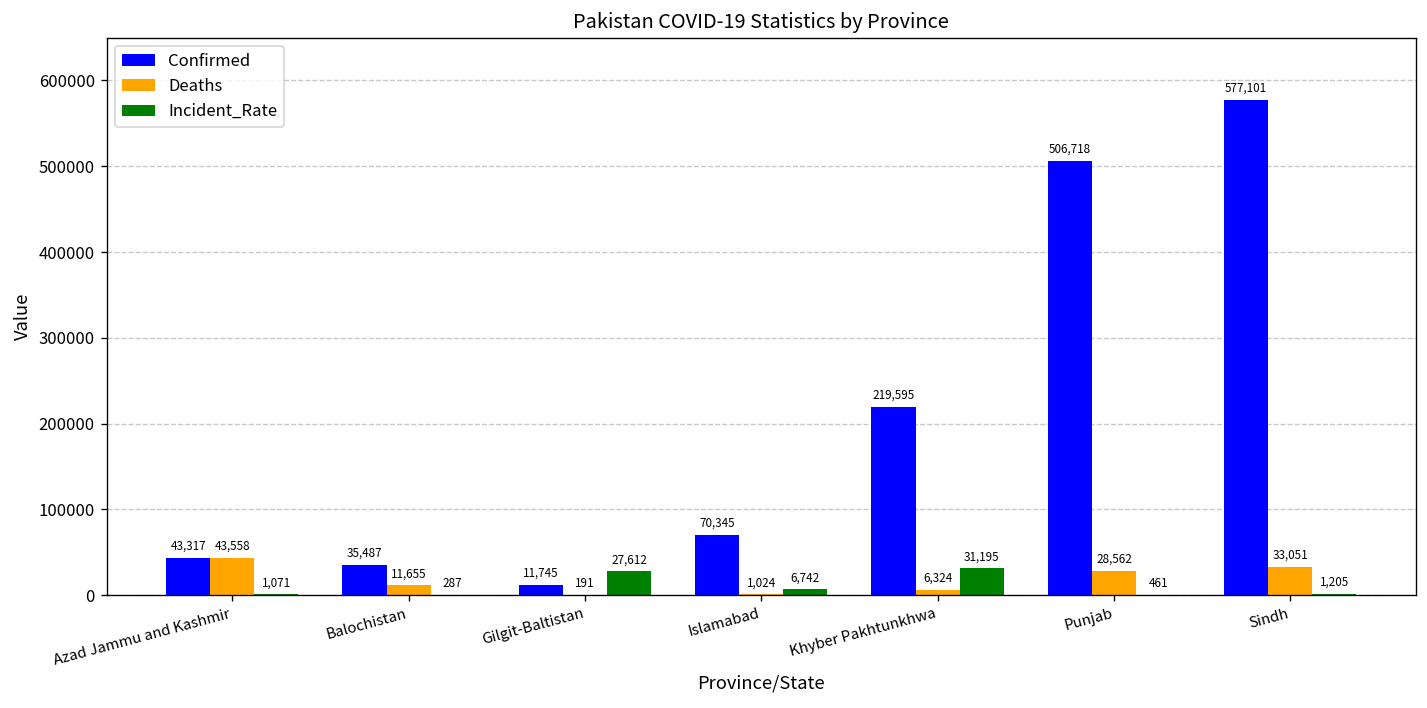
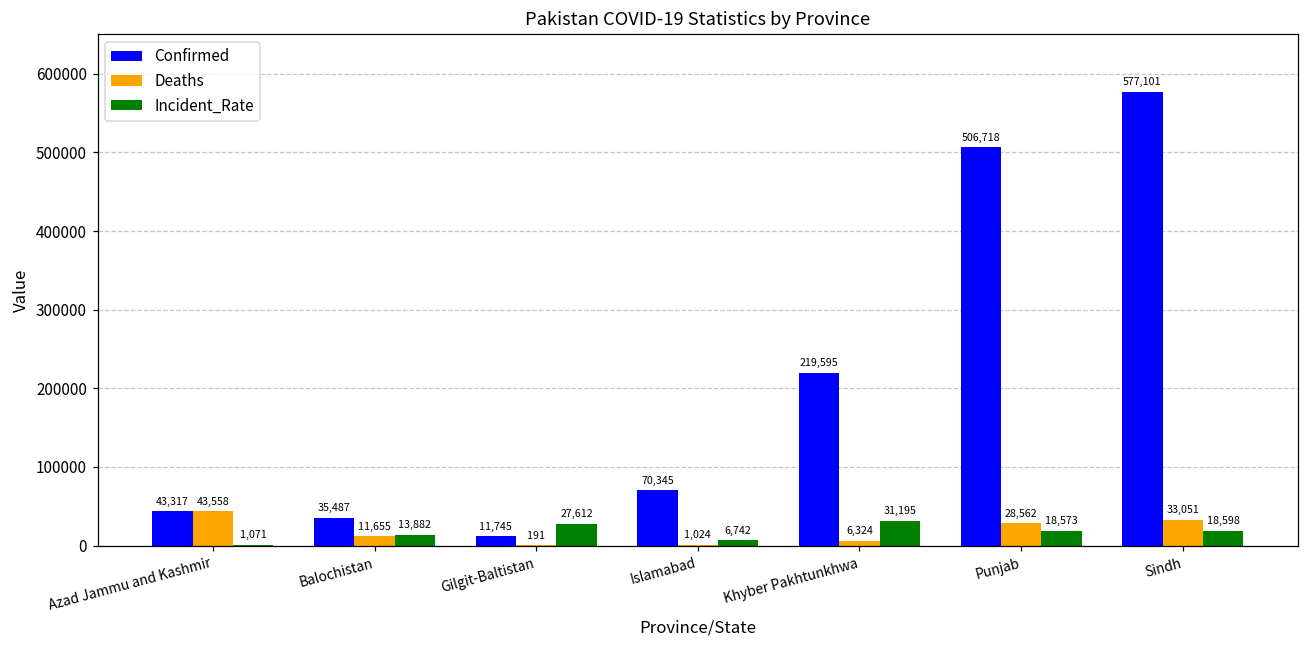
Incident_Rate, Balochistan: 287 -> 13,882
Incident_Rate, Punjab: 461 -> 18,573
Incident_Rate, Sindh: 1,205 -> 18,598
